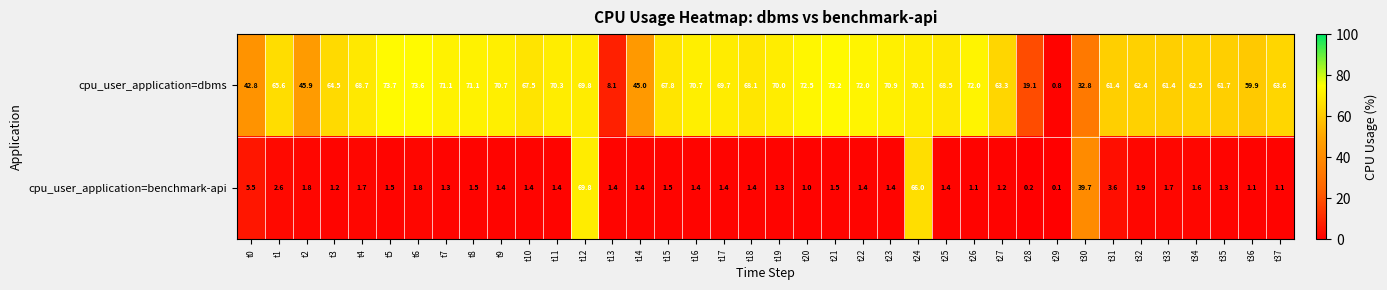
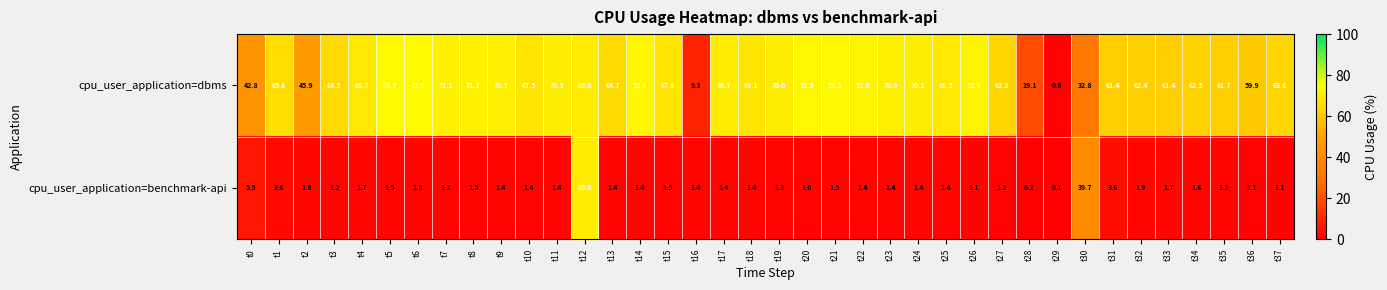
cpu_user_application=dbms, t13: 8.1 -> 64.7
cpu_user_application=dbms, t14: 45.0 -> 72.6
cpu_user_application=dbms, t16: 70.7 -> 9.3
cpu_user_application=benchmark-api, t24: 66.0 -> 1.4
